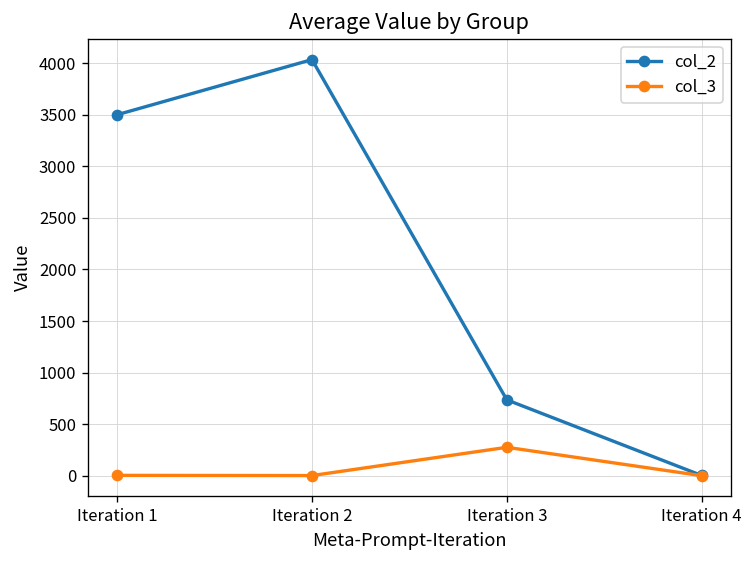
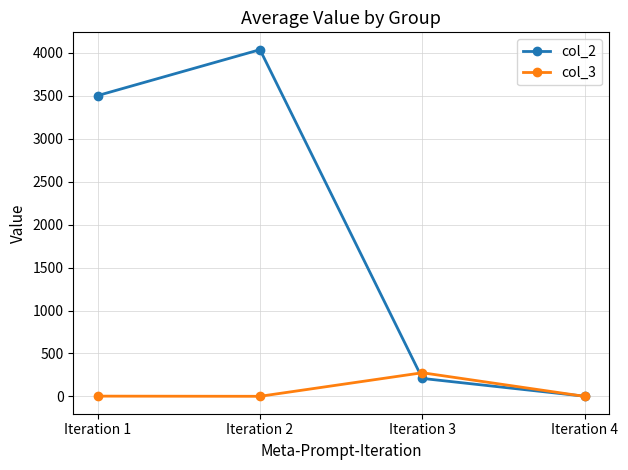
col_2, Iteration 3: 700 -> 200
